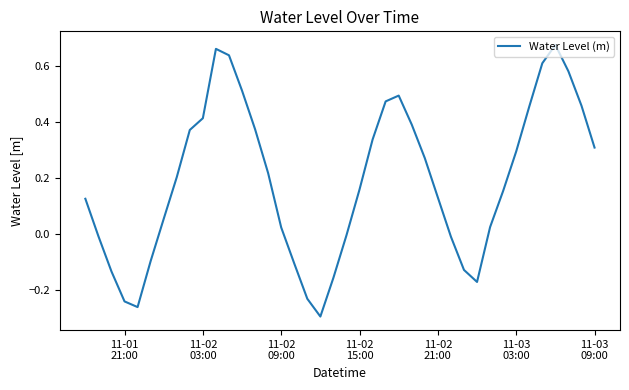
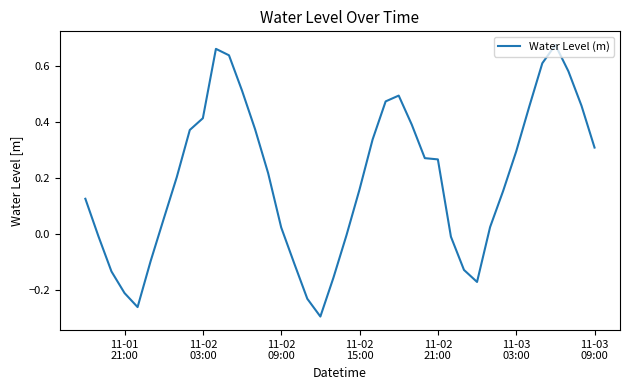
11-01 21:00: -0.24 -> -0.21
11-02 21:00: 0.13 -> 0.27
